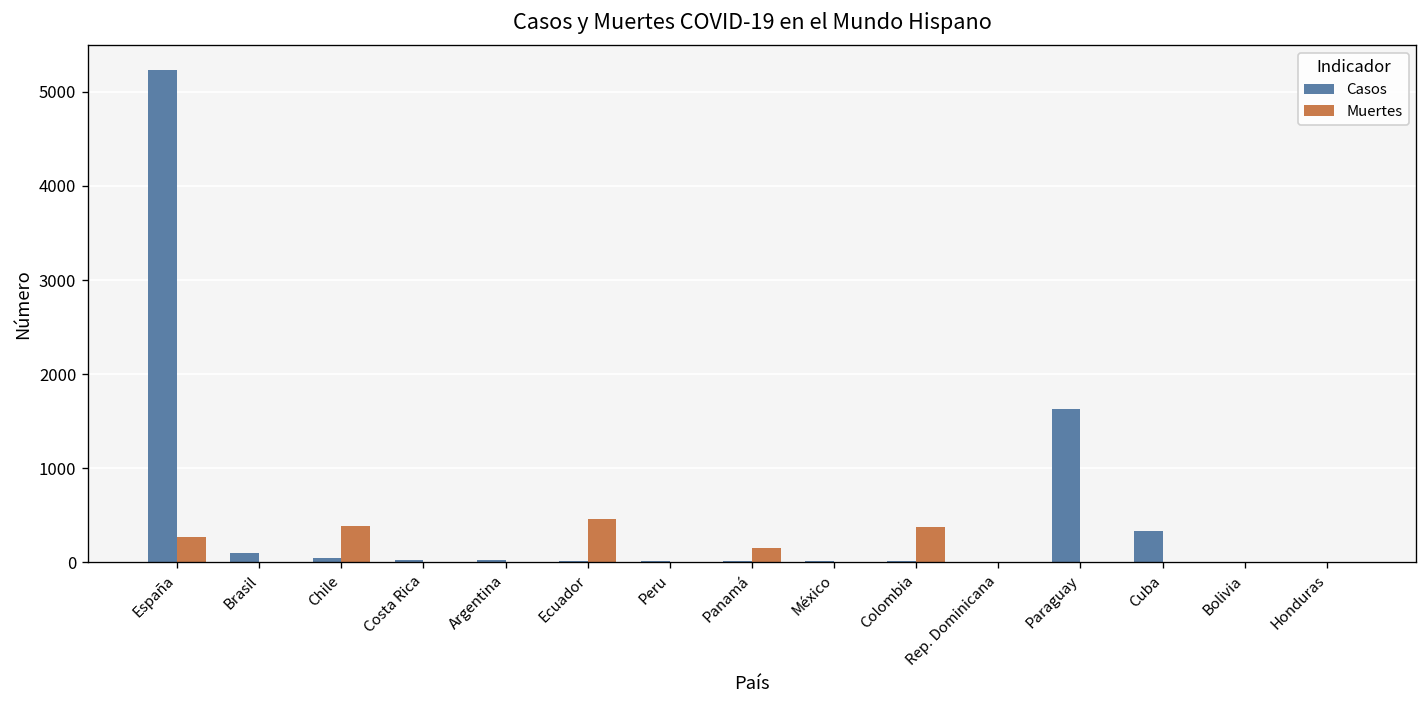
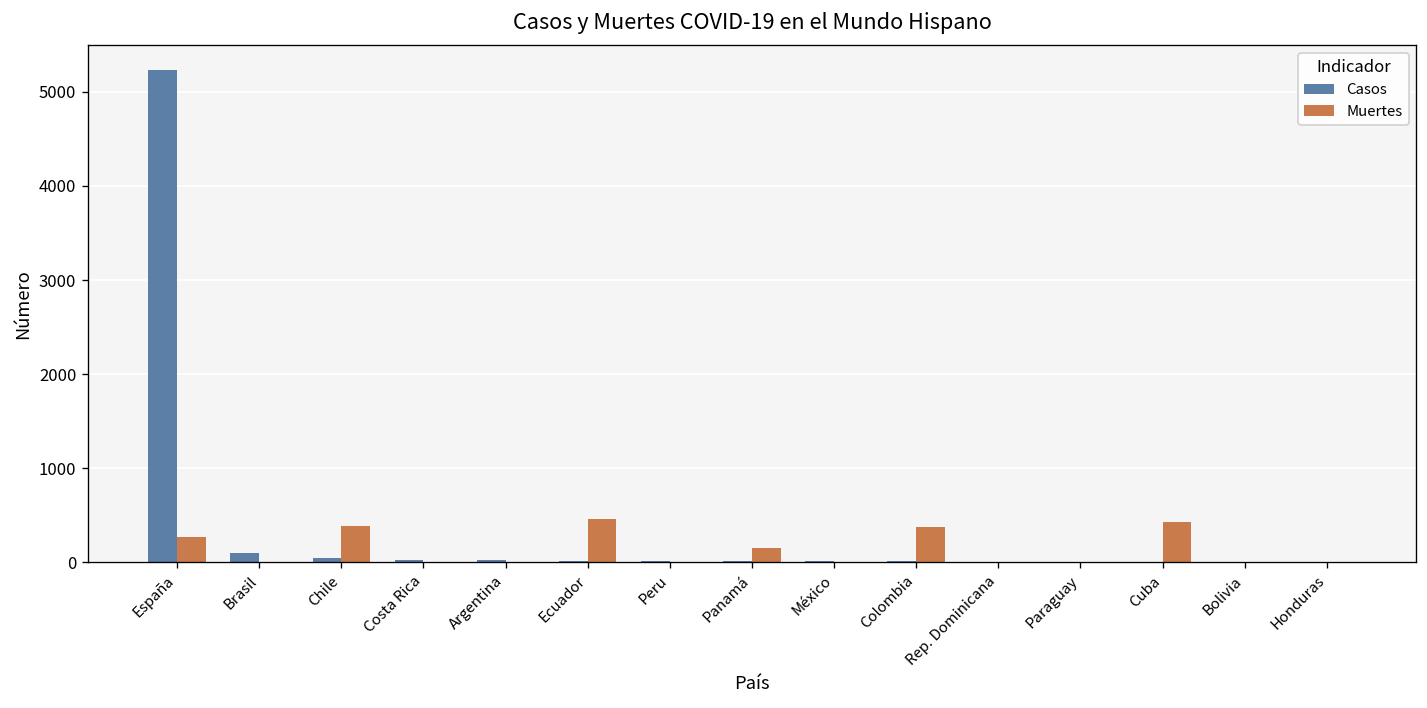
Casos, Paraguay: 1600 -> 0
Casos, Cuba: 300 -> 0
Muertes, Cuba: 0 -> 400
